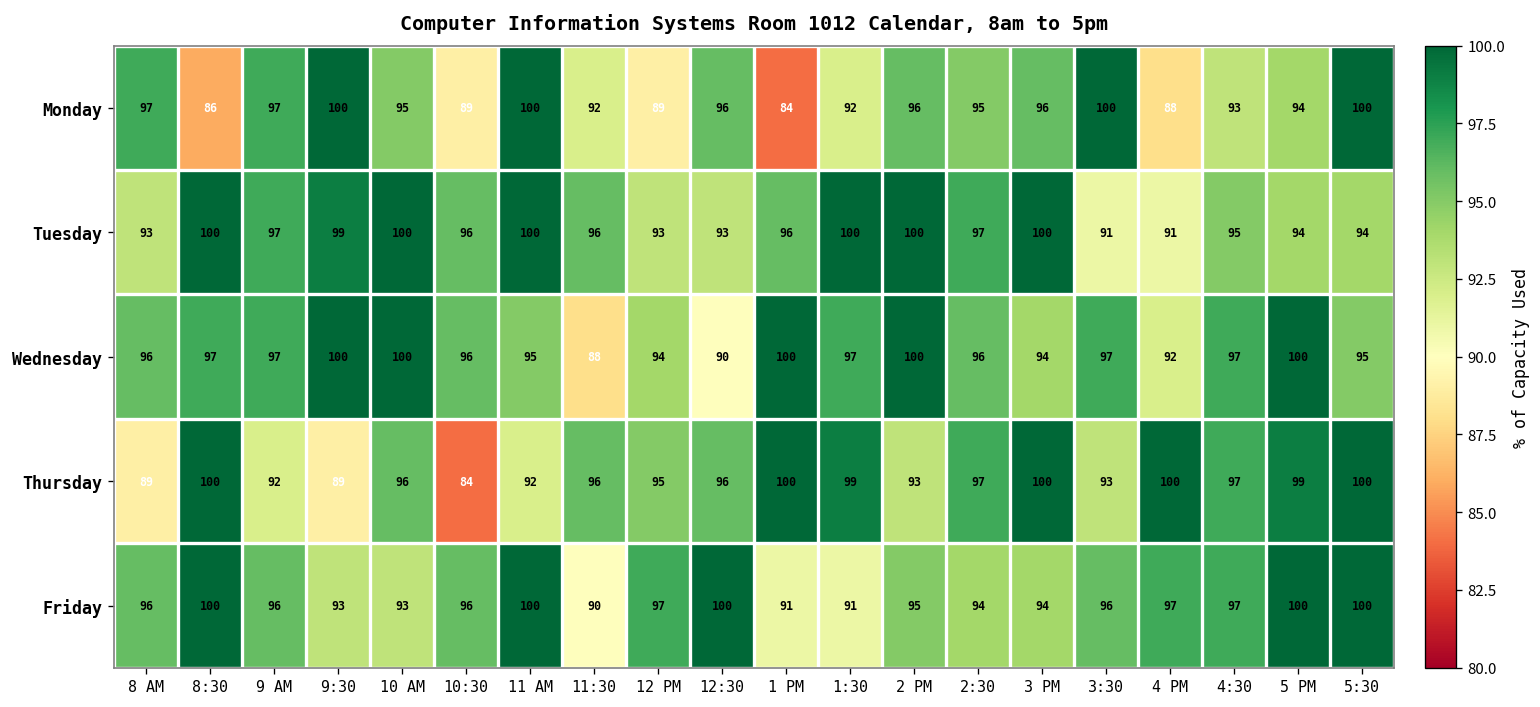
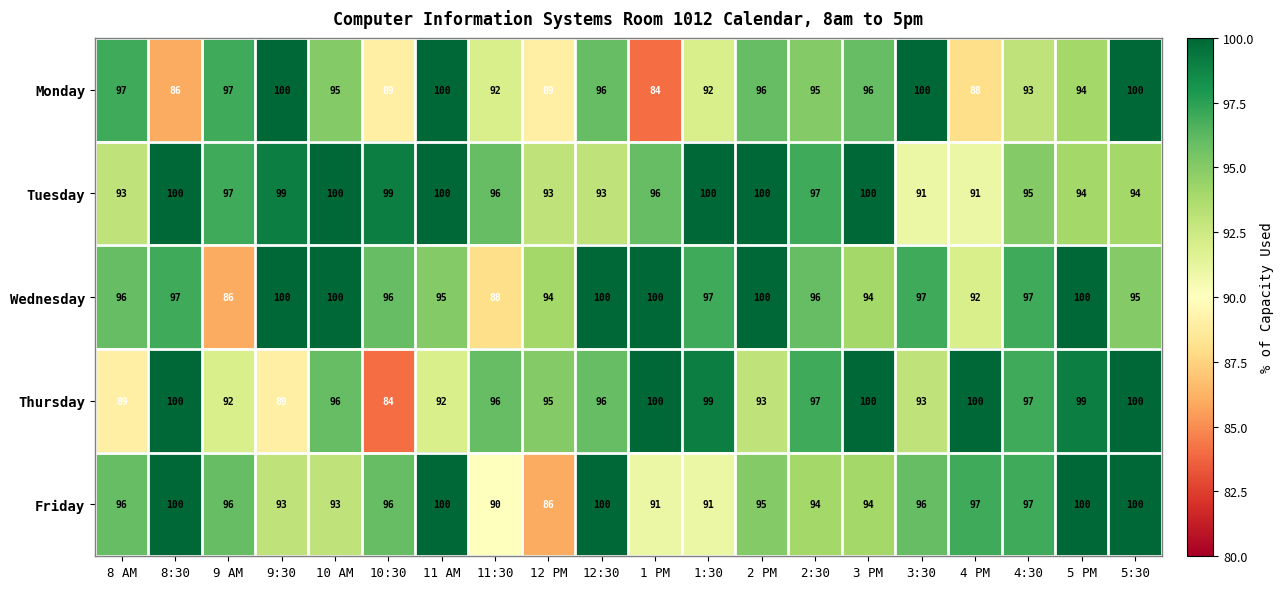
Tuesday, 10:30: 96 -> 99
Wednesday, 9 AM: 97 -> 86
Wednesday, 12:30: 90 -> 100
Friday, 12 PM: 97 -> 86
